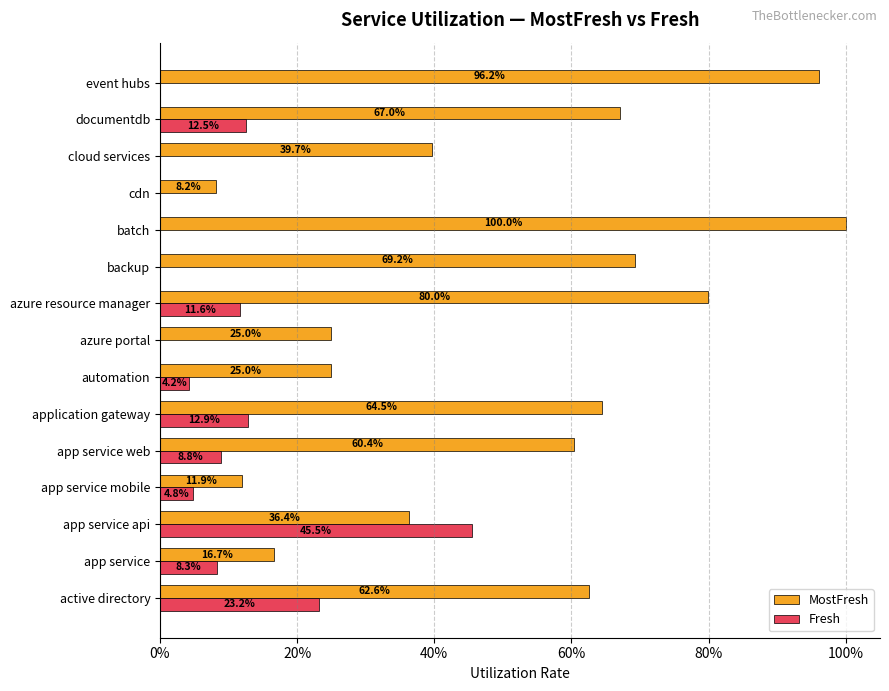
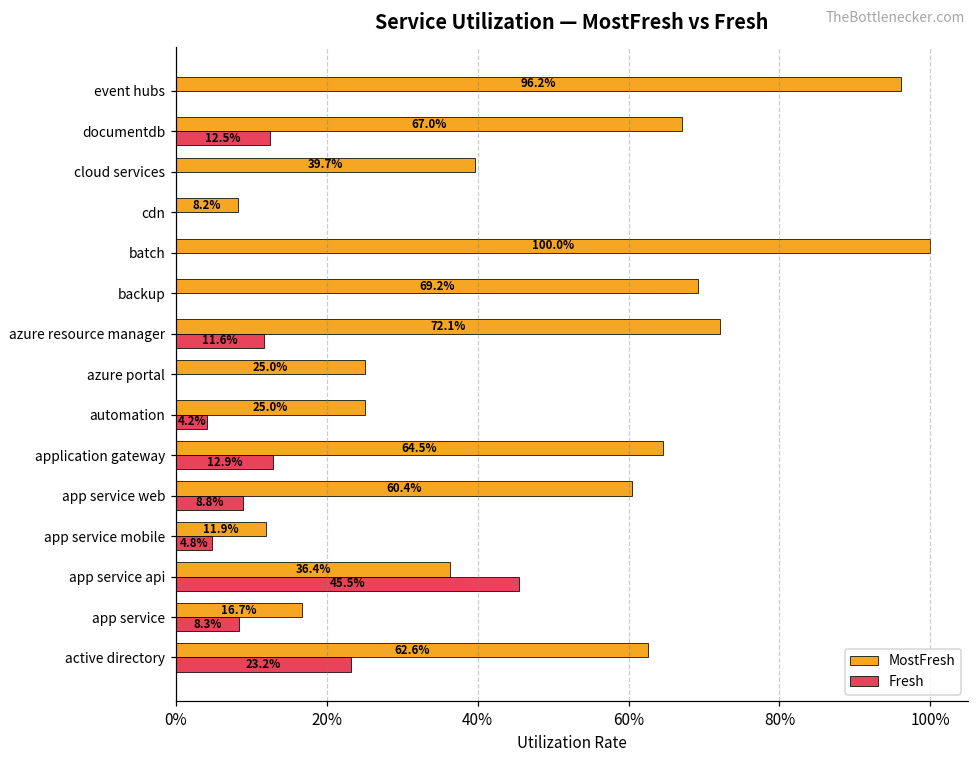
MostFresh, azure resource manager: 80.0% -> 72.1%
